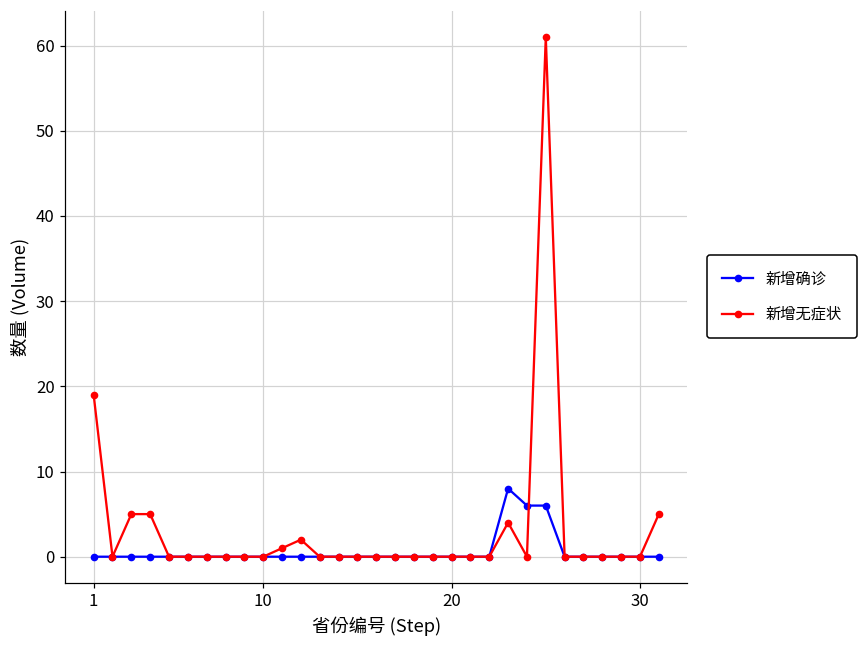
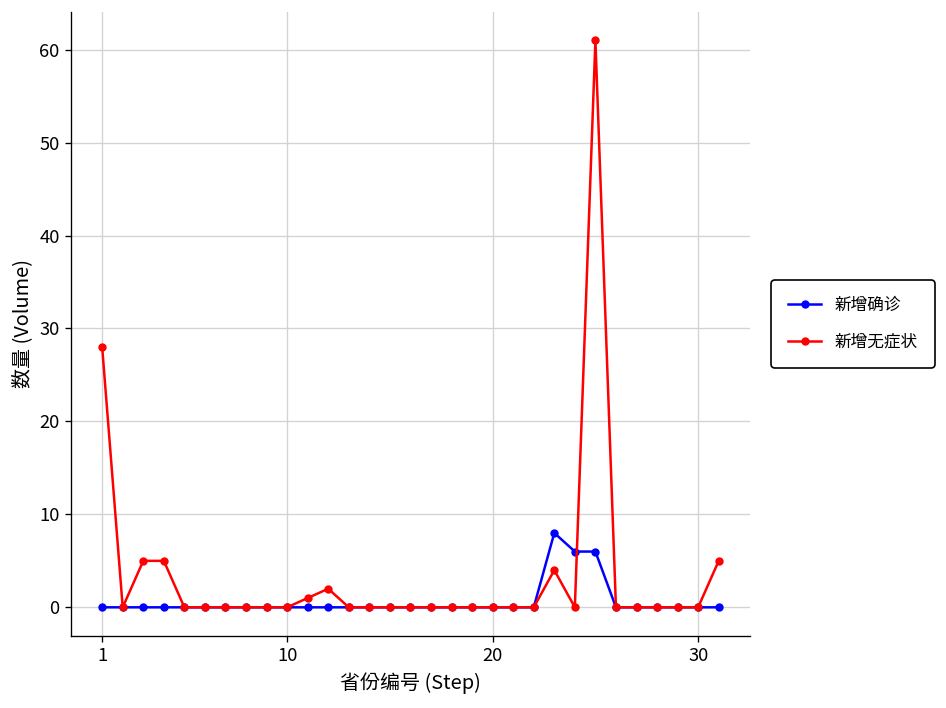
新增无症状, 1: 19 -> 28
